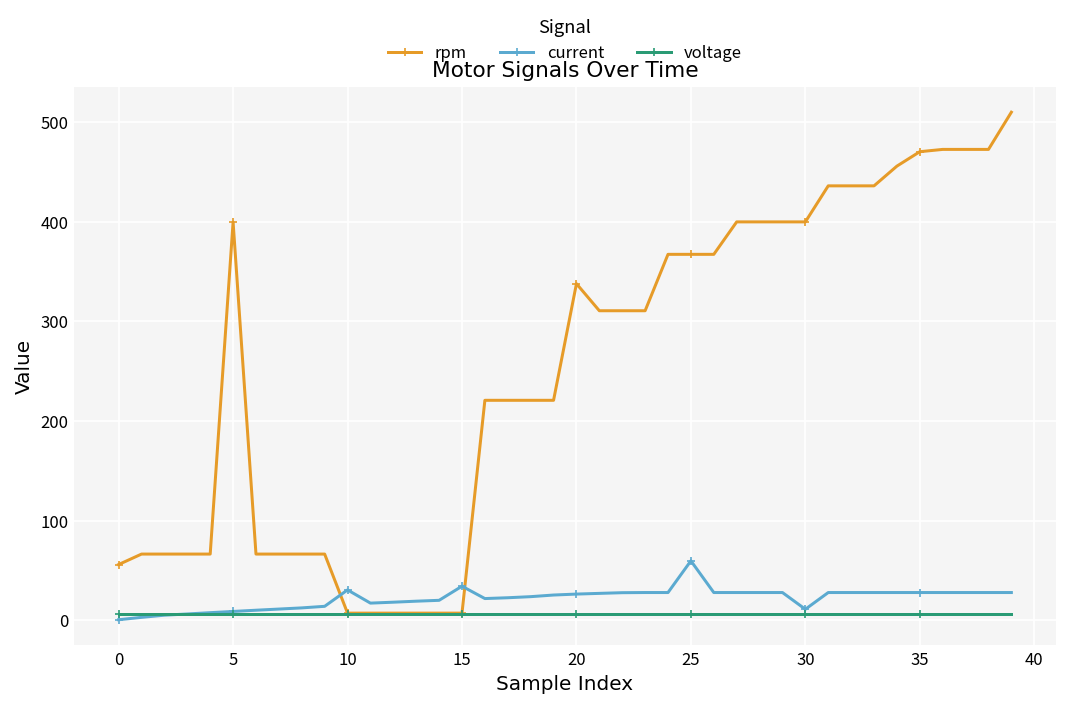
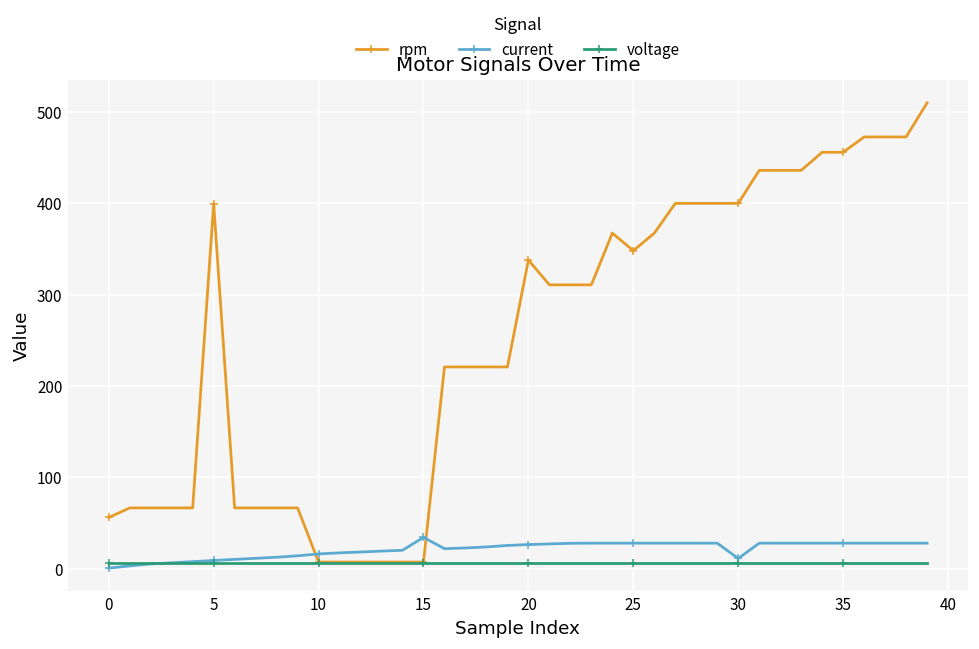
current, 10: 30 -> 20
rpm, 25: 370 -> 350
current, 25: 60 -> 30
rpm, 35: 470 -> 460
